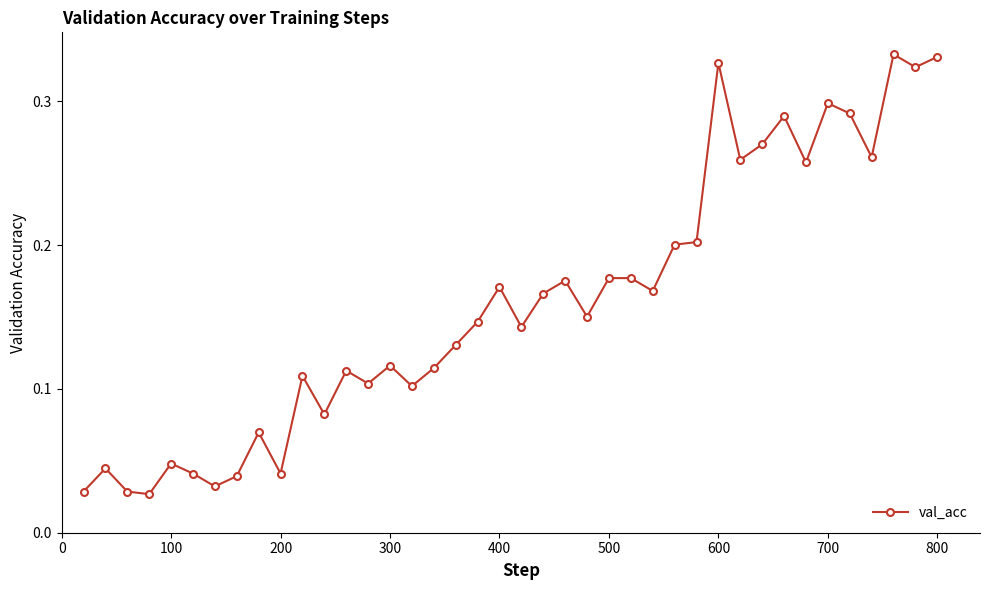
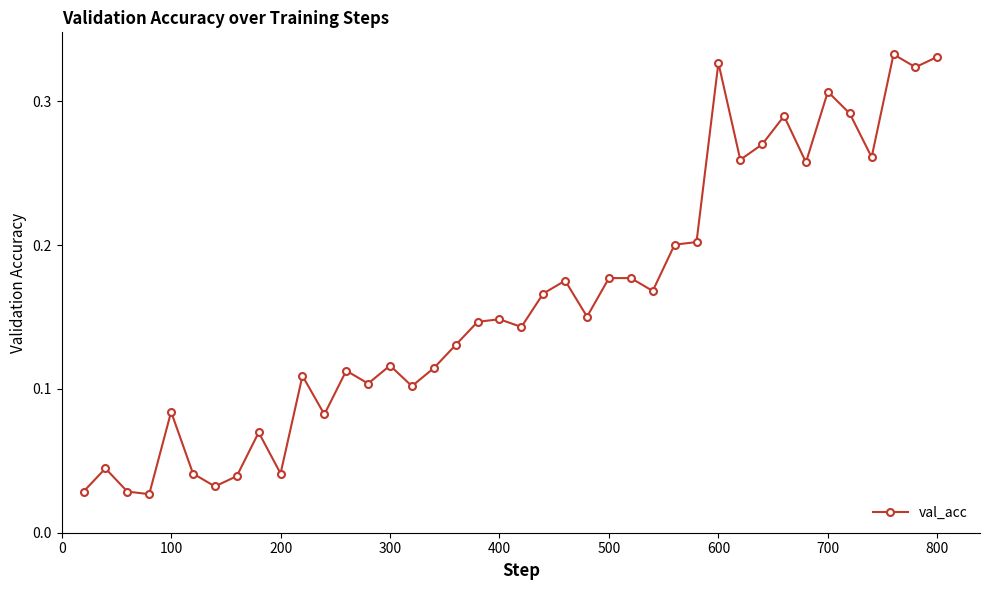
100: 0.048 -> 0.084
400: 0.171 -> 0.148
700: 0.299 -> 0.307
